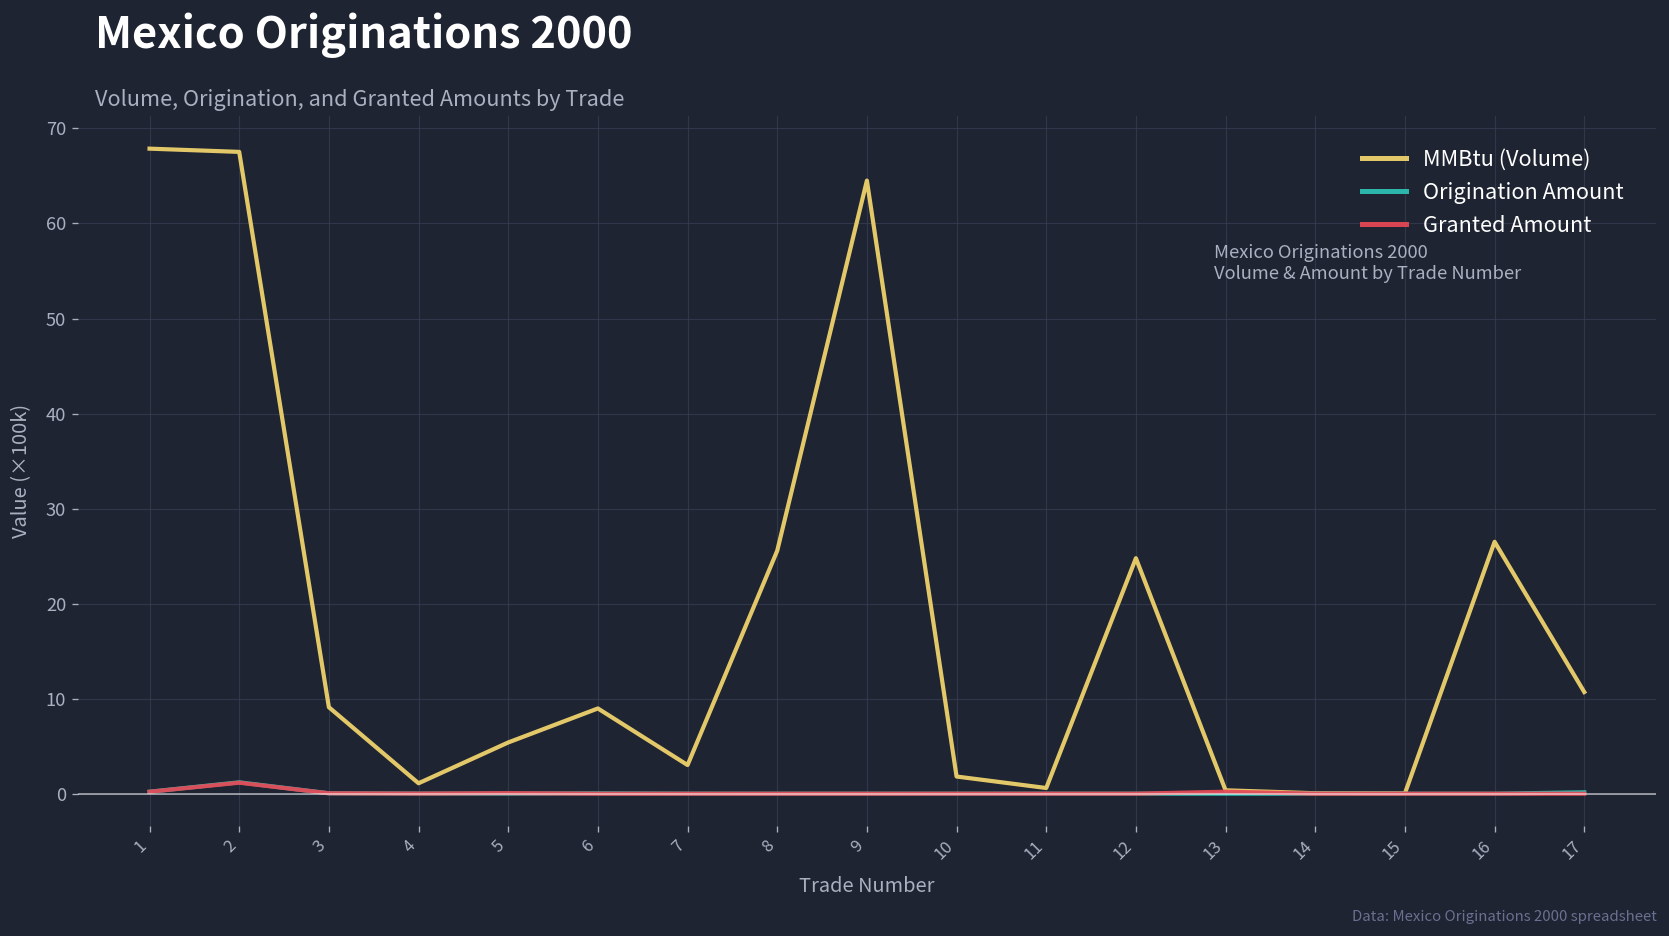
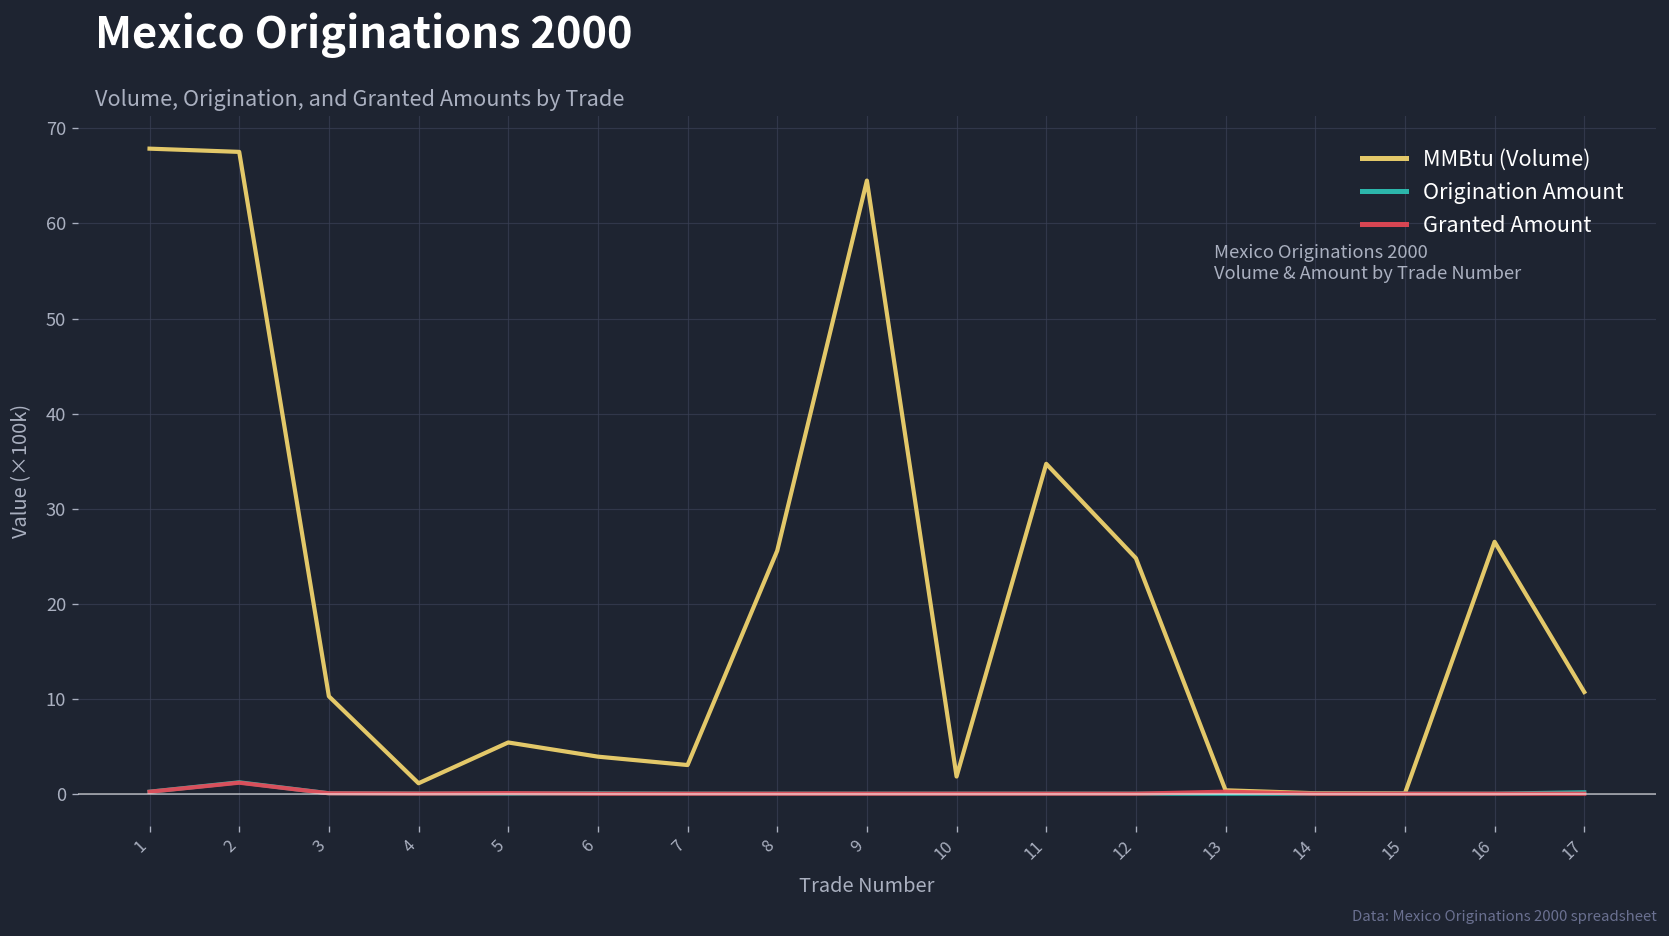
MMBtu (Volume), 3: 9 -> 10
MMBtu (Volume), 6: 9 -> 4
MMBtu (Volume), 11: 1 -> 35
